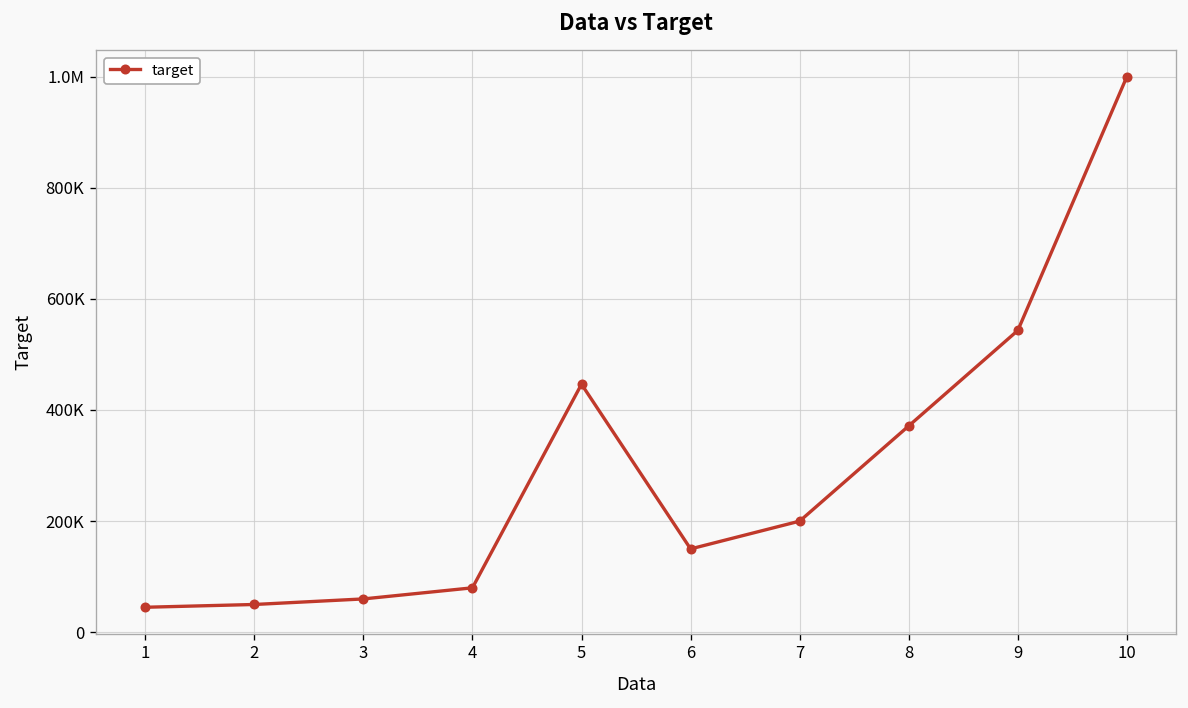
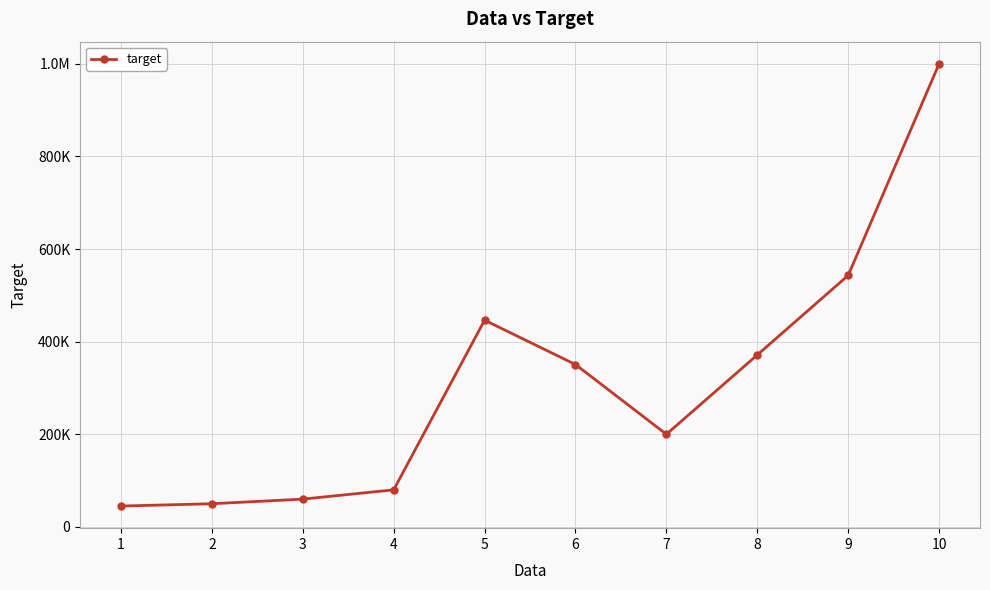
6: 150000 -> 350000
